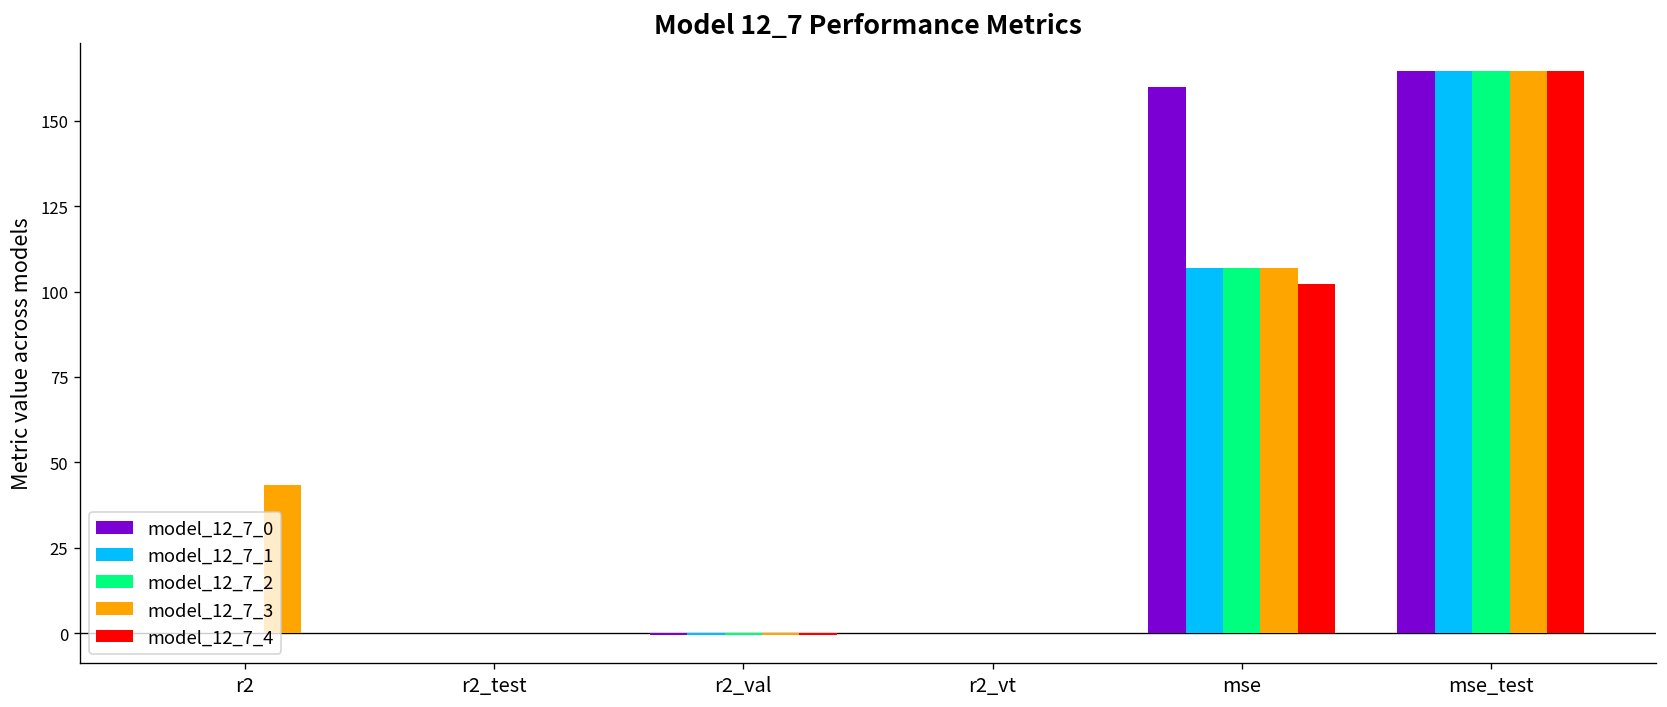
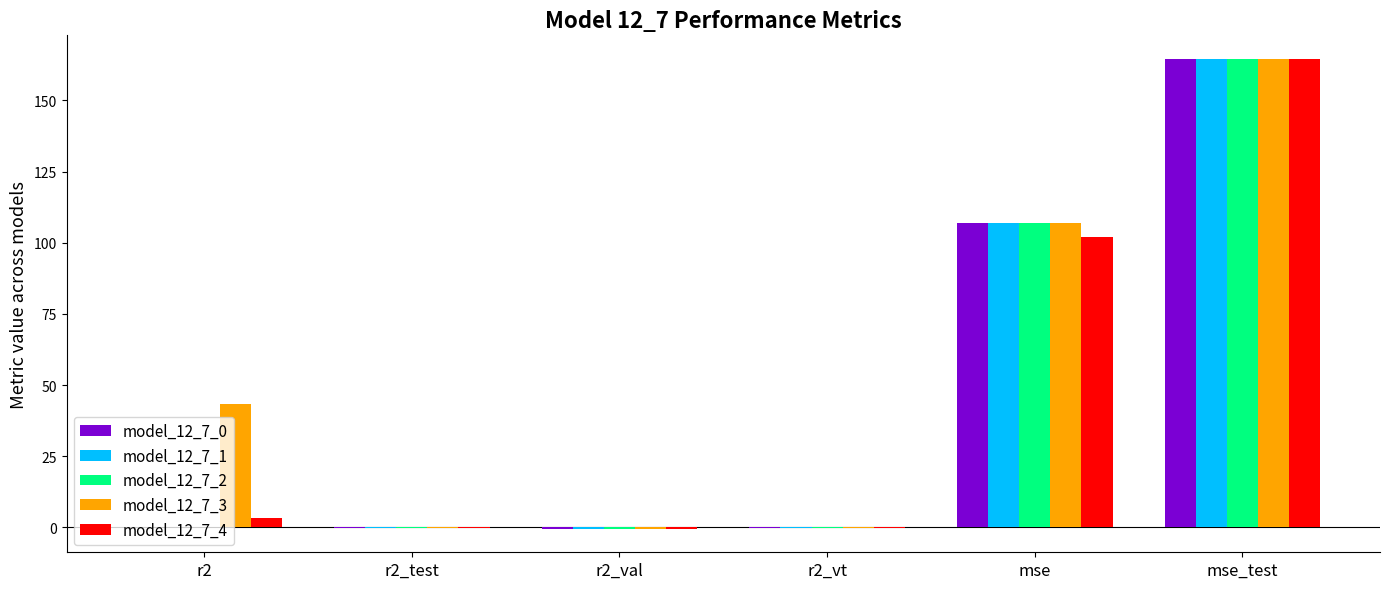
model_12_7_4, r2: 0 -> 3
model_12_7_0, mse: 160 -> 107
